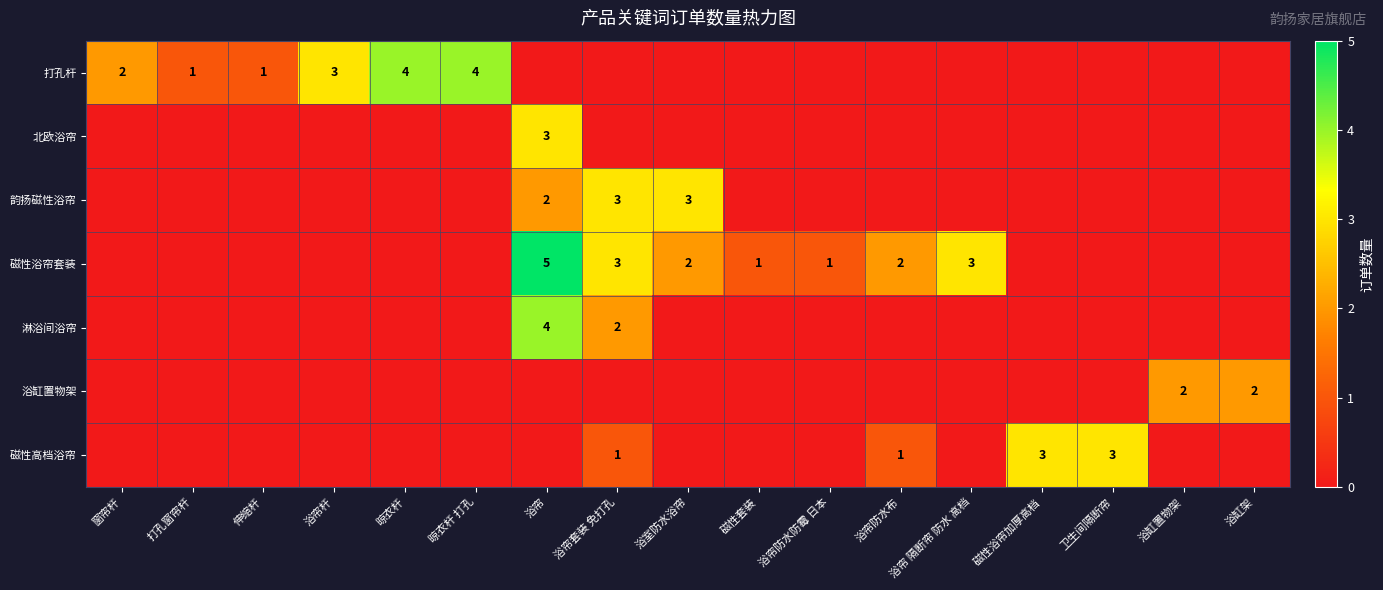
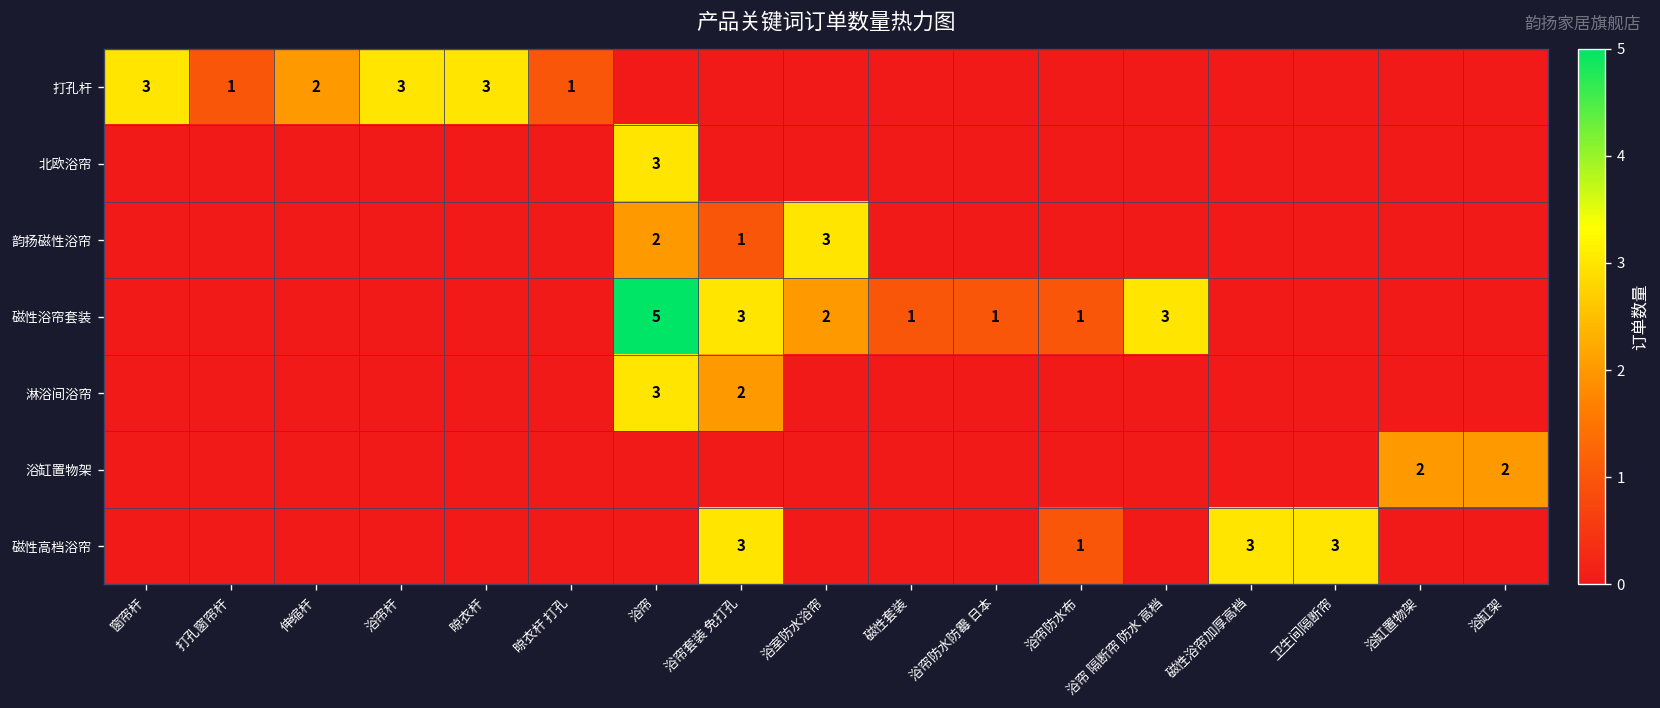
打孔杆, 窗帘杆: 2 -> 3
打孔杆, 伸缩杆: 1 -> 2
打孔杆, 晾衣杆: 4 -> 3
打孔杆, 晾衣杆 打孔: 4 -> 1
韵扬磁性浴帘, 浴帘套装 免打孔: 3 -> 1
磁性浴帘套装, 浴帘防水布: 2 -> 1
淋浴间浴帘, 浴帘: 4 -> 3
磁性高档浴帘, 浴帘套装 免打孔: 1 -> 3
